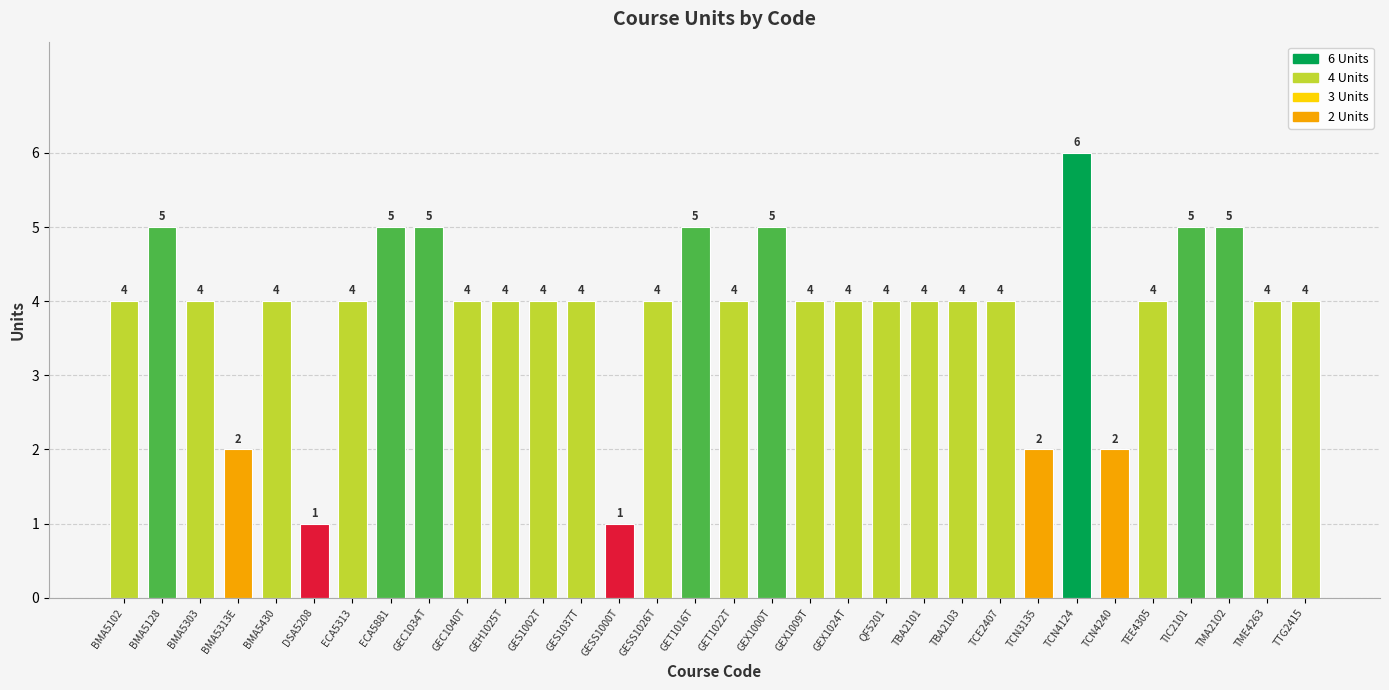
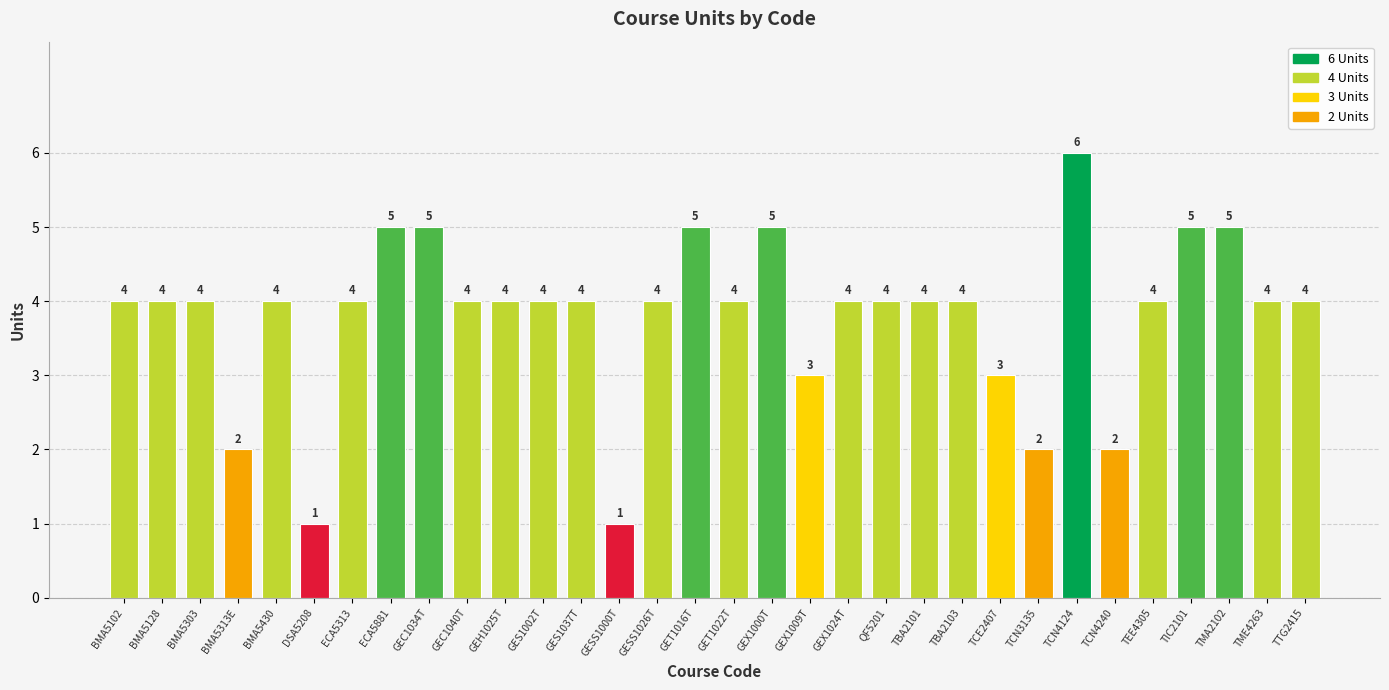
BMA5128: 5 -> 4
GEX1009T: 4 -> 3
TCE2407: 4 -> 3
